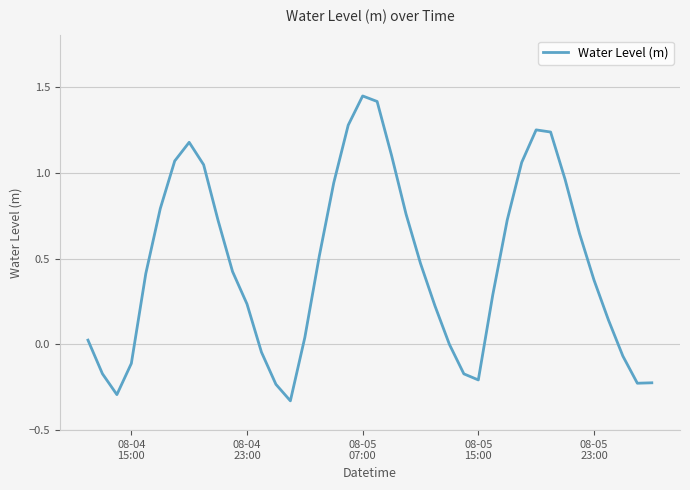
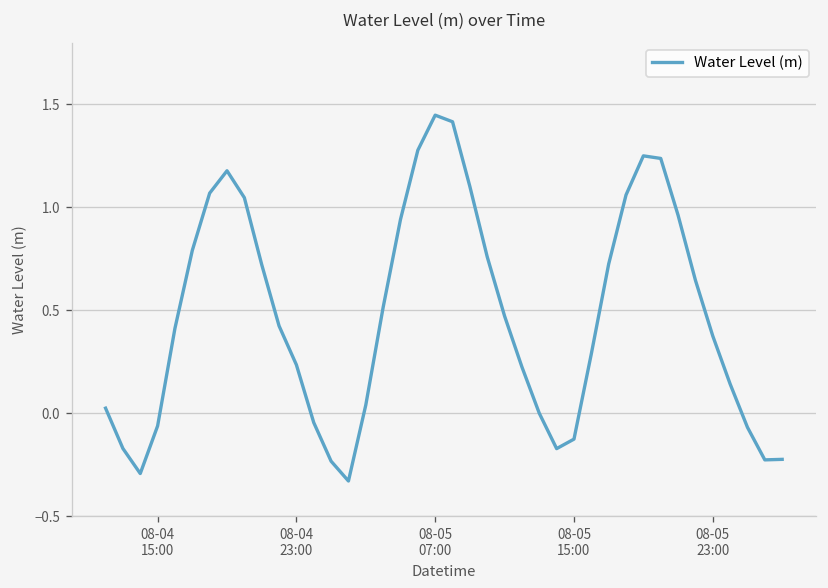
08-04 15:00: -0.11 -> -0.06
08-05 15:00: -0.21 -> -0.13
